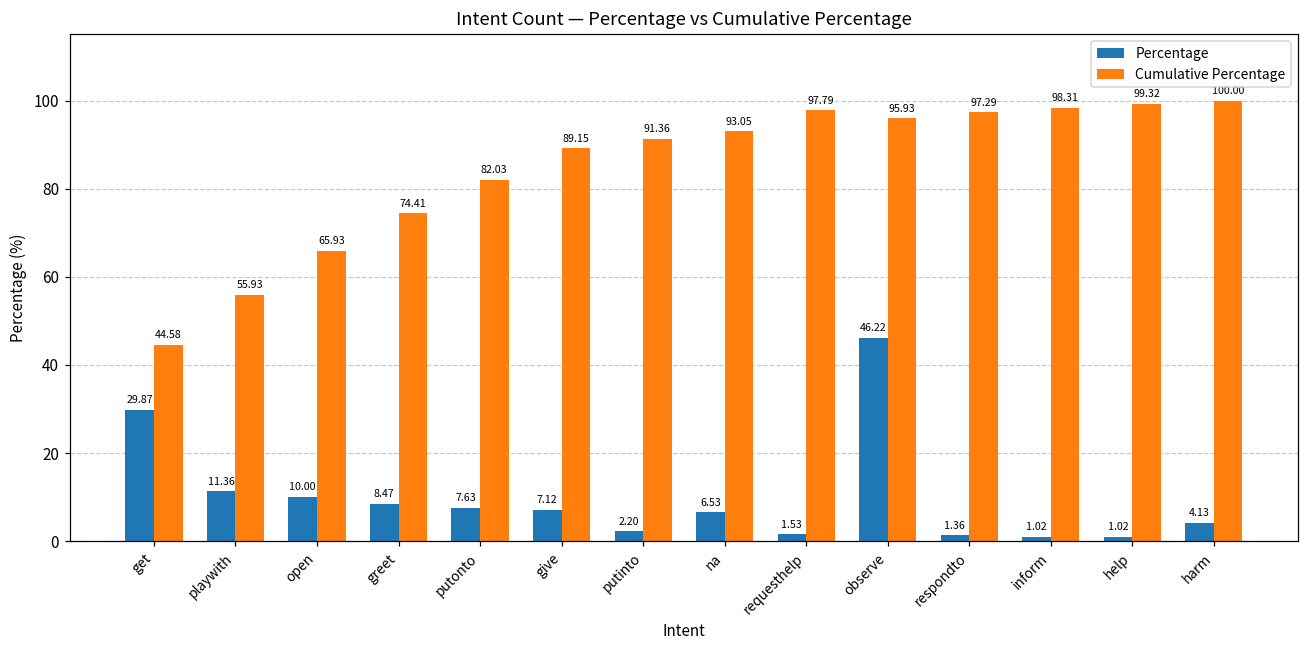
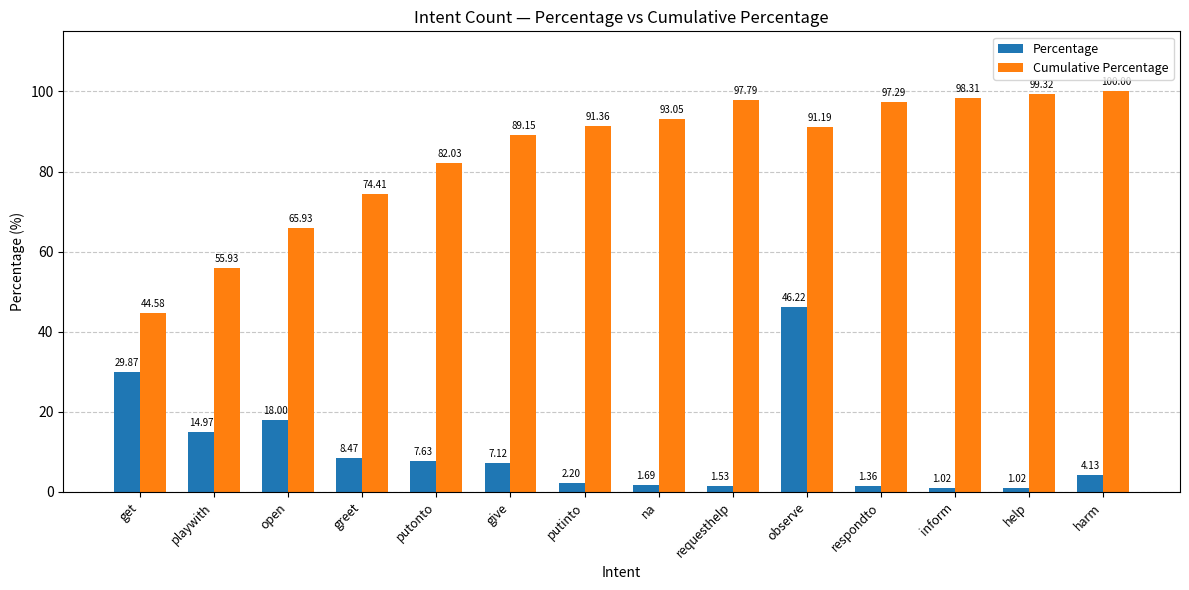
Percentage, playwith: 11.36 -> 14.97
Percentage, open: 10.00 -> 18.00
Percentage, na: 6.53 -> 1.69
Cumulative Percentage, observe: 95.93 -> 91.19
